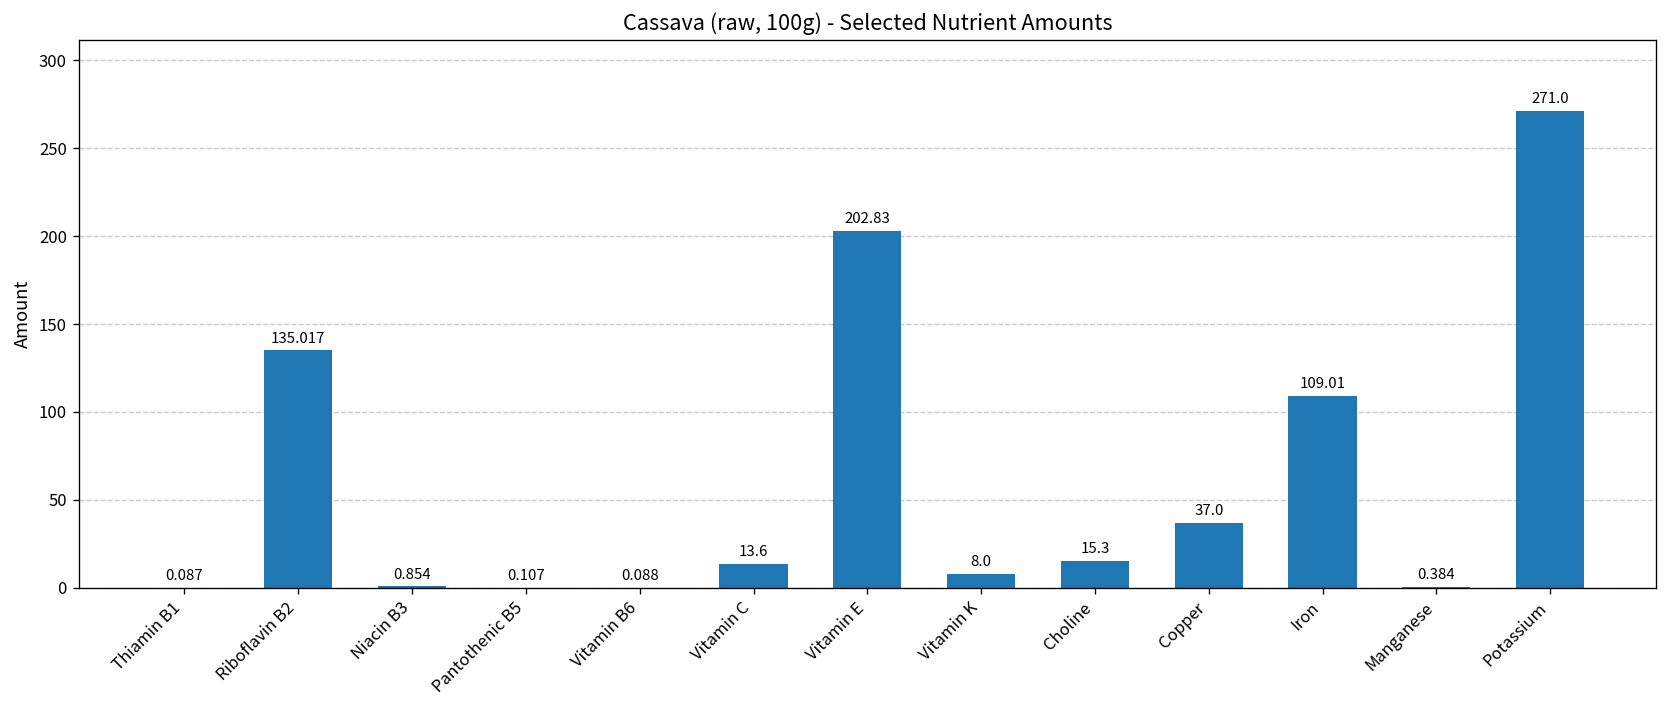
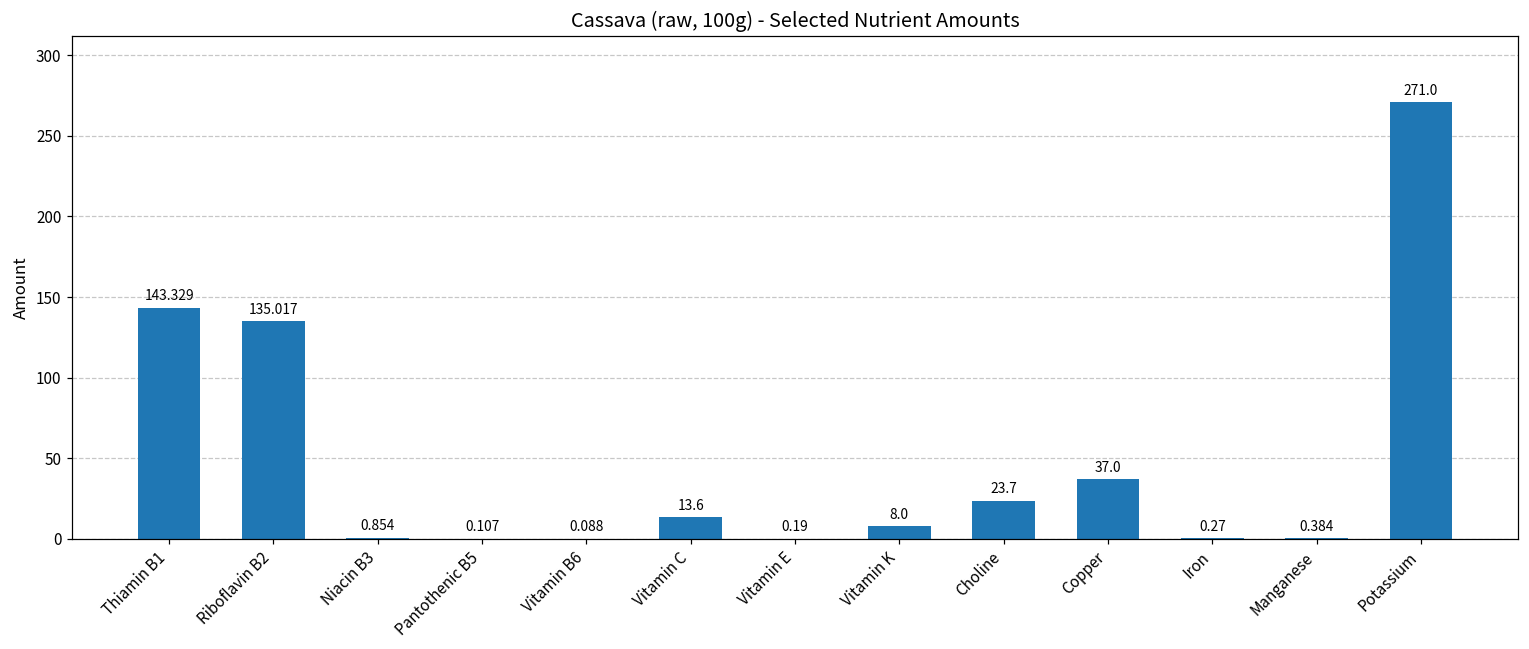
Thiamin B1: 0.087 -> 143.329
Vitamin E: 202.83 -> 0.19
Choline: 15.3 -> 23.7
Iron: 109.01 -> 0.27
